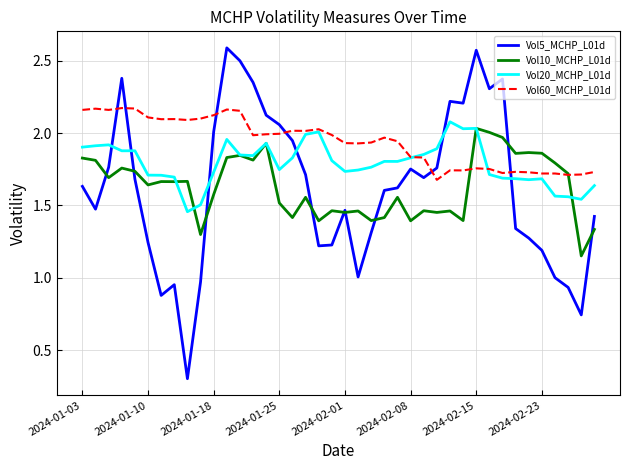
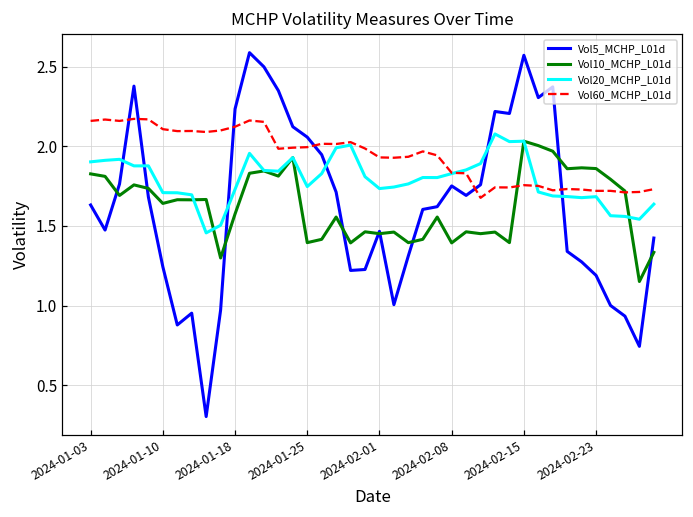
Vol5_MCHP_L01d, 2024-01-18: 2.01 -> 2.23
Vol10_MCHP_L01d, 2024-01-25: 1.52 -> 1.40
